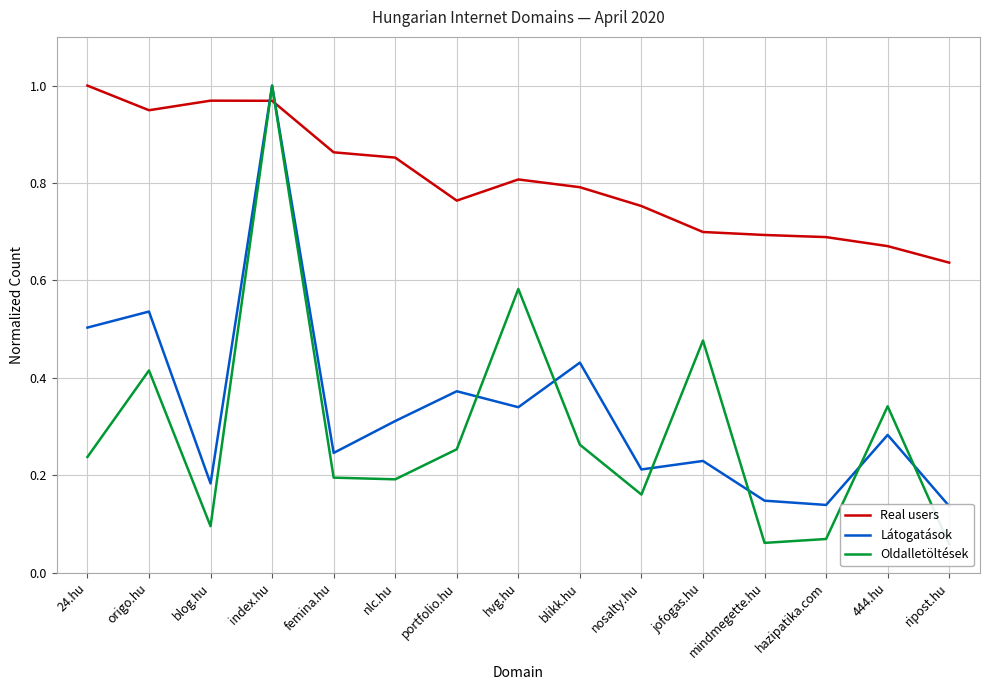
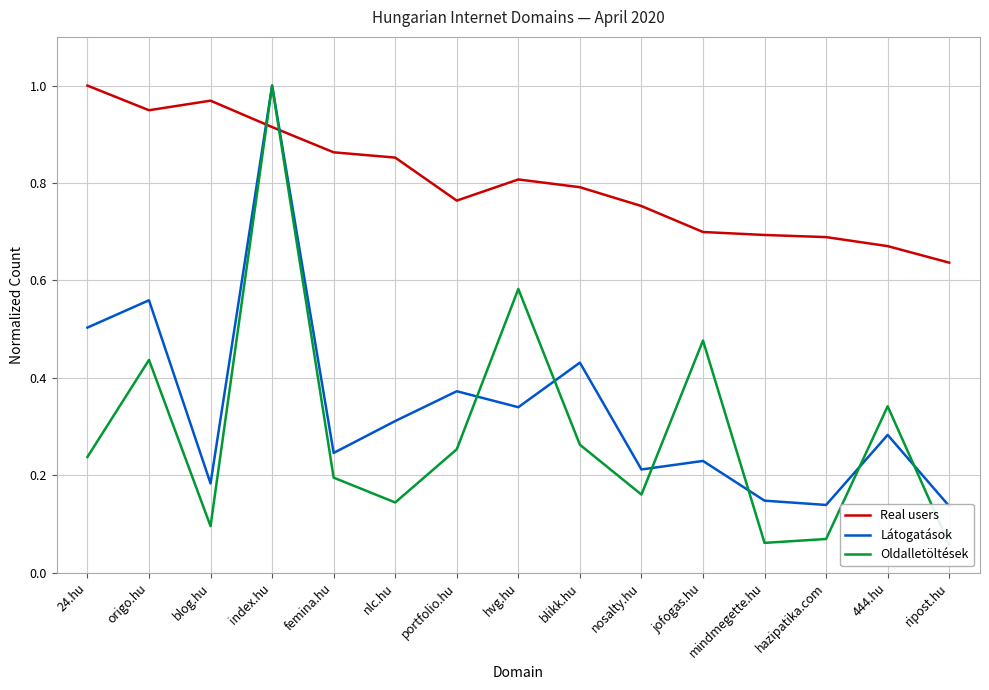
Látogatások, origo.hu: 0.54 -> 0.56
Oldalletöltések, origo.hu: 0.42 -> 0.44
Real users, index.hu: 0.97 -> 0.91
Oldalletöltések, nlc.hu: 0.19 -> 0.14
